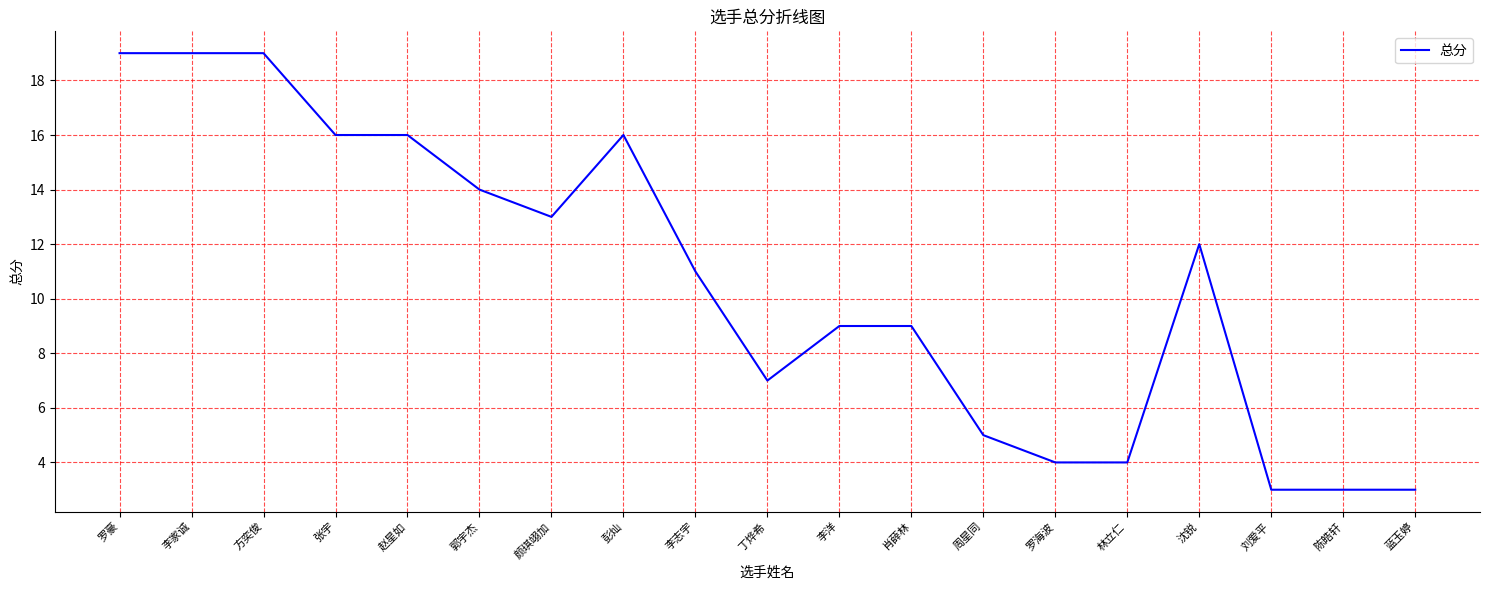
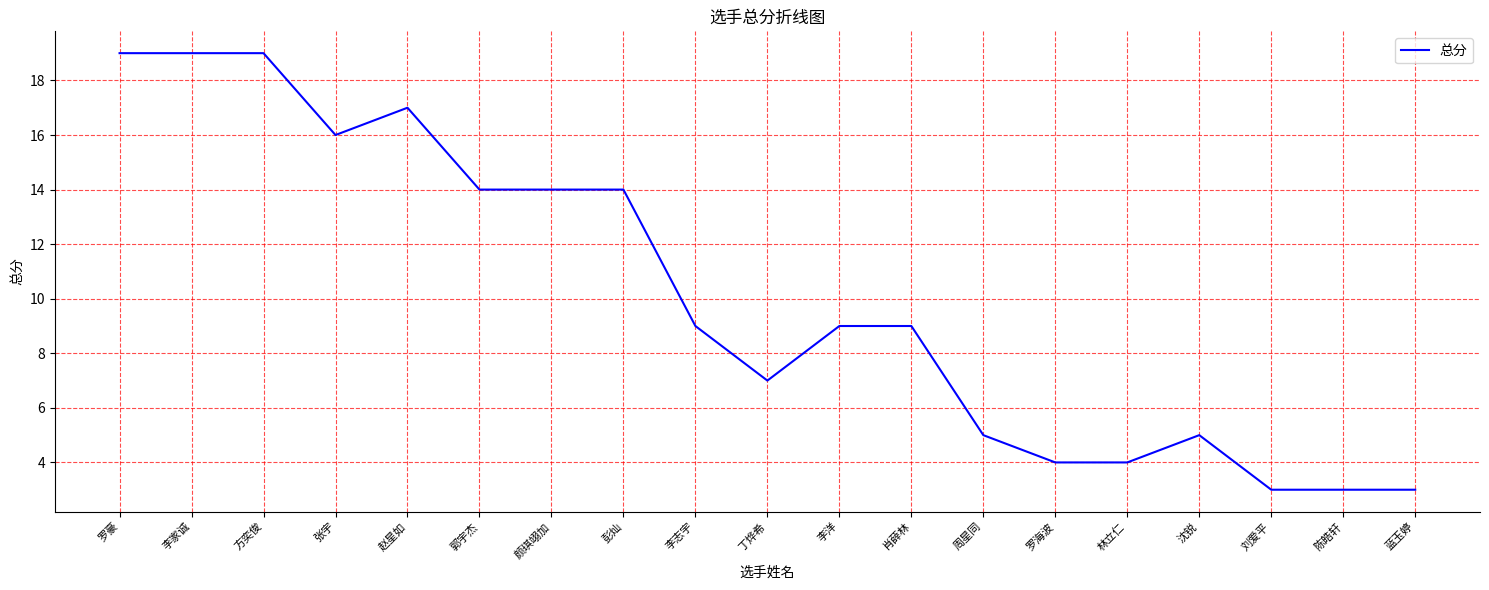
赵星如: 16 -> 17
颜琪翊加: 13 -> 14
彭灿: 16 -> 14
李志宇: 11 -> 9
沈锐: 12 -> 5
